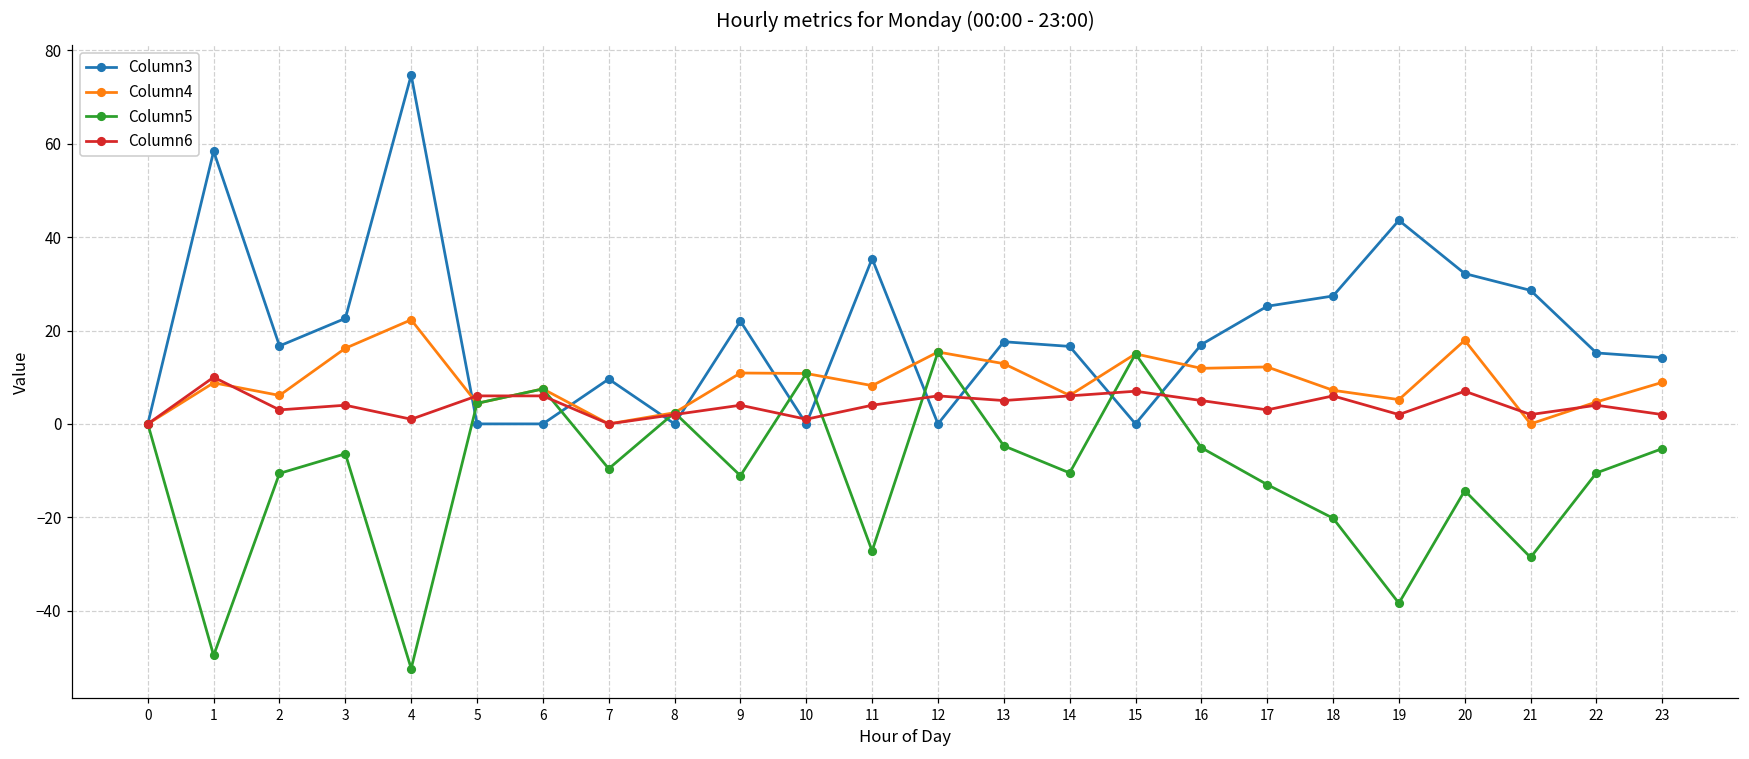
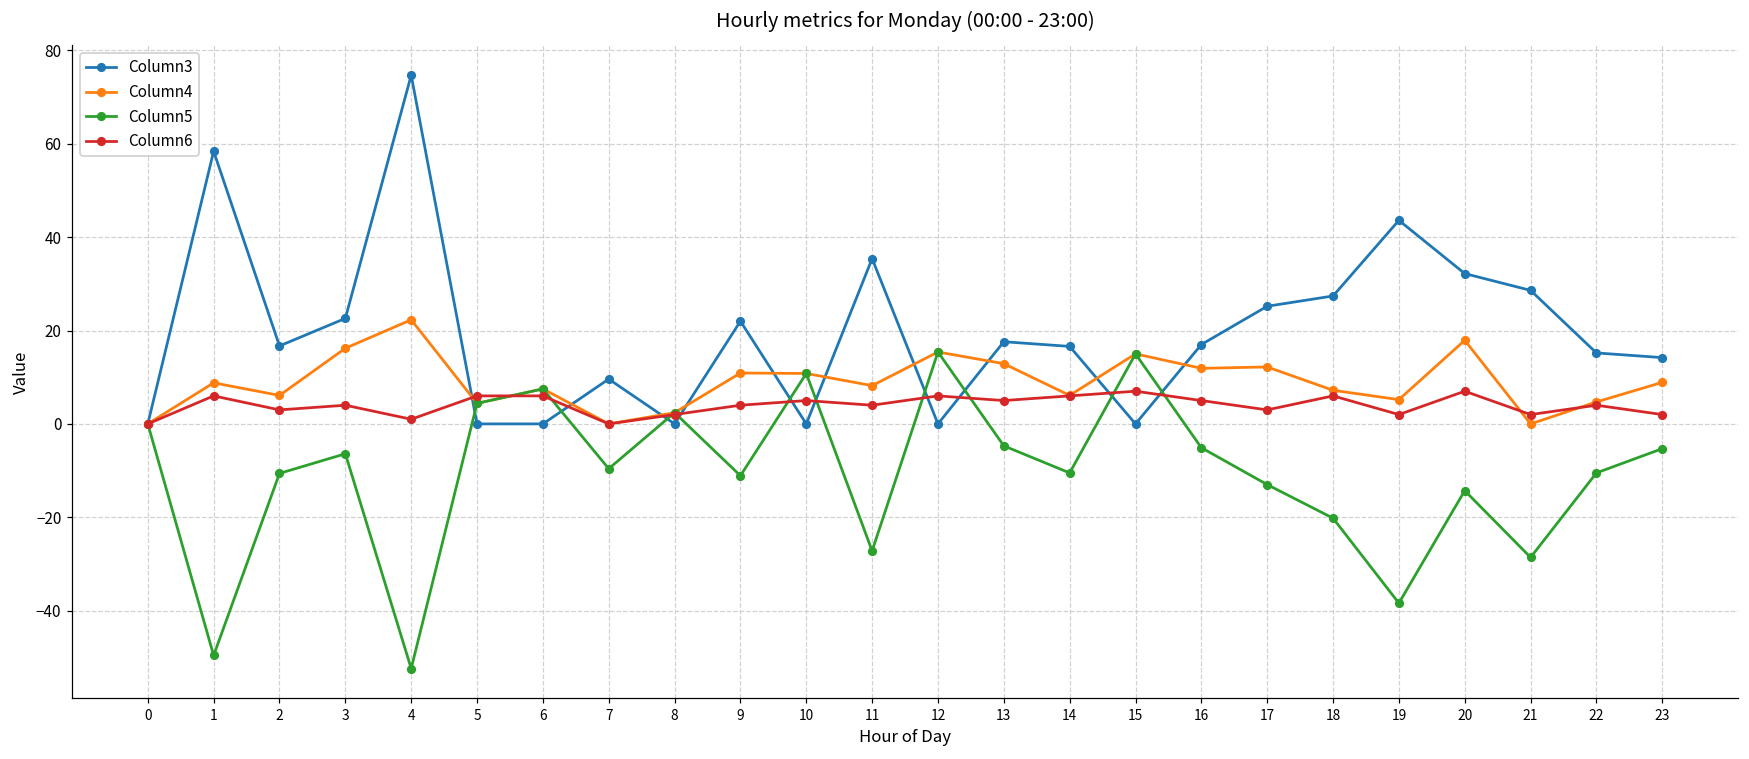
Column6, 1: 10 -> 6
Column6, 10: 1 -> 5
